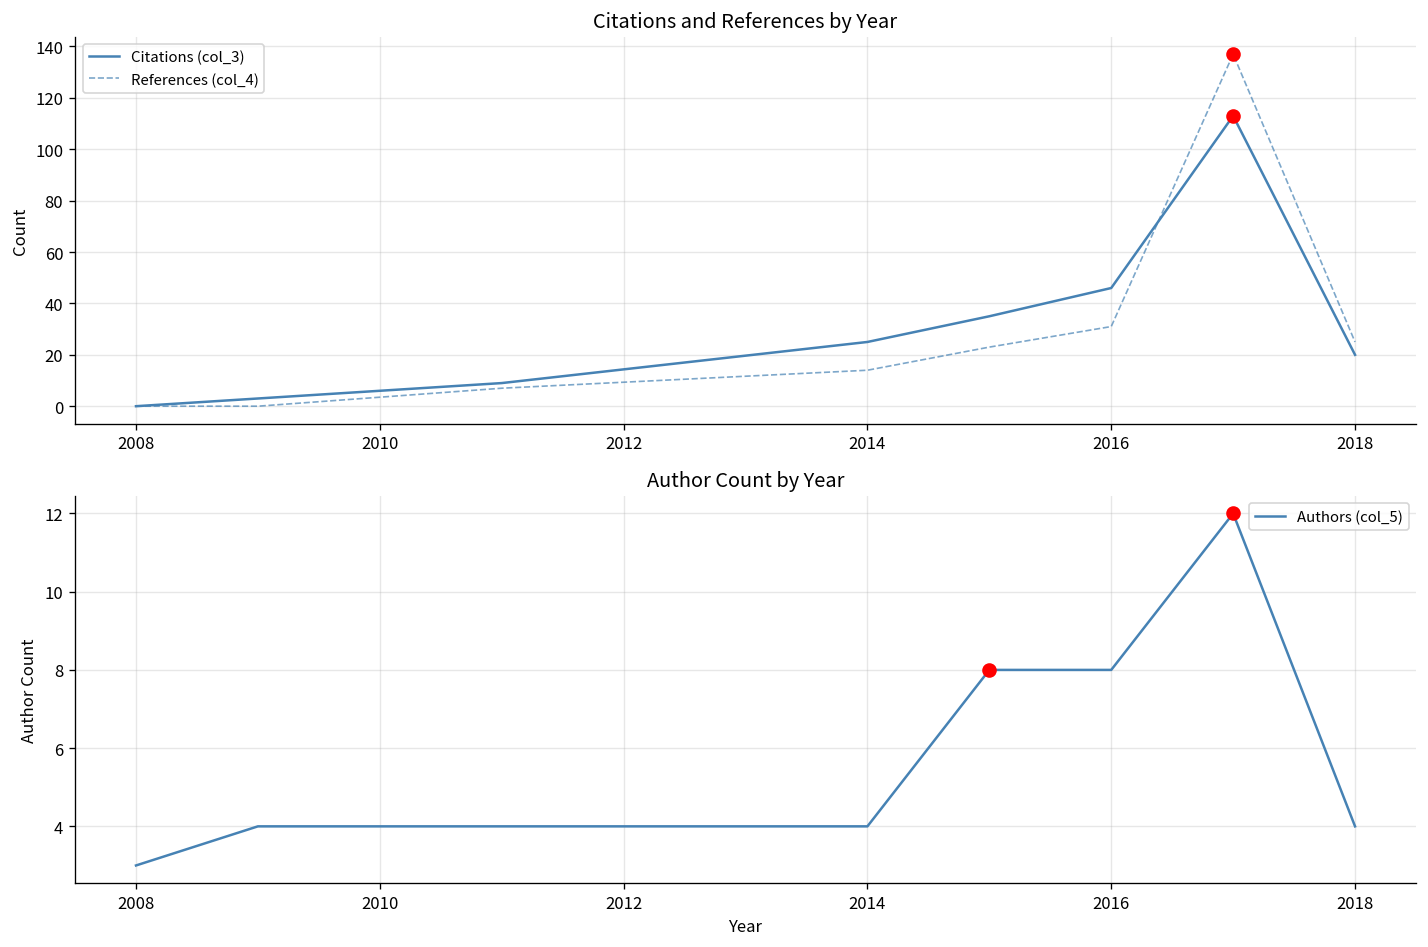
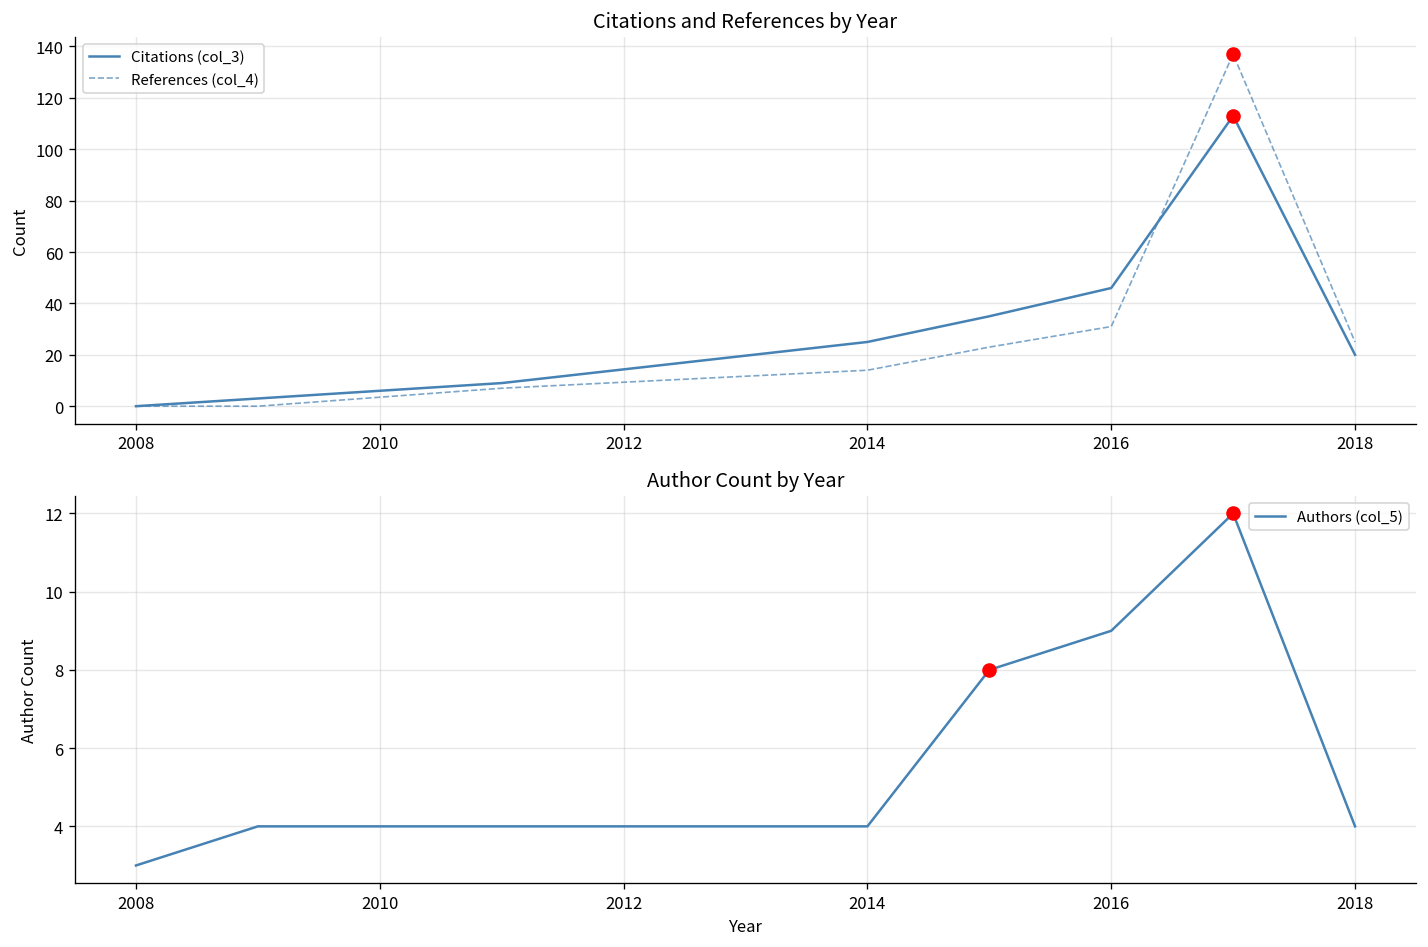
Author Count by Year, Authors (col_5), 2016: 8 -> 9
